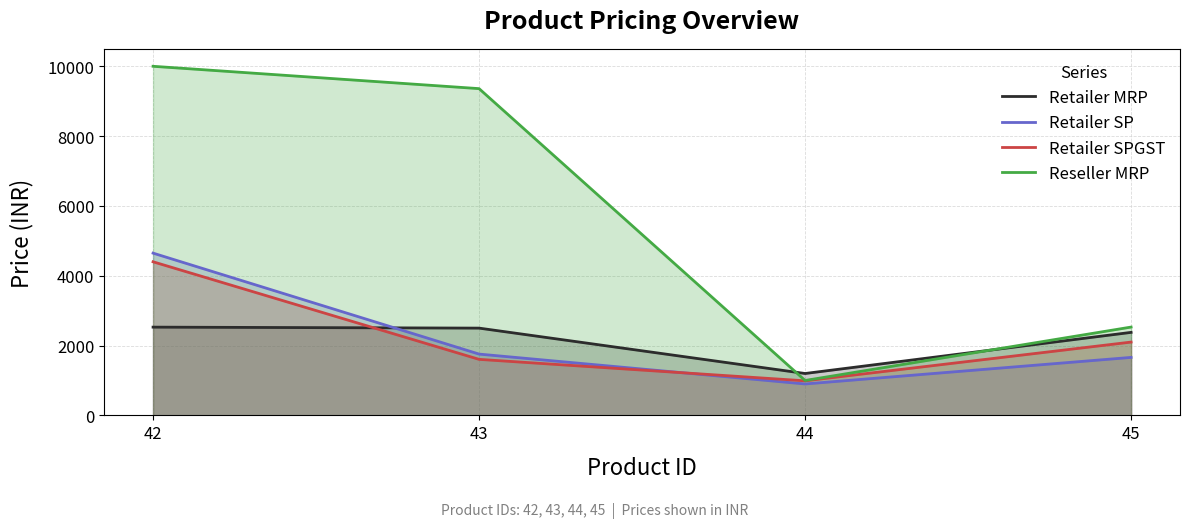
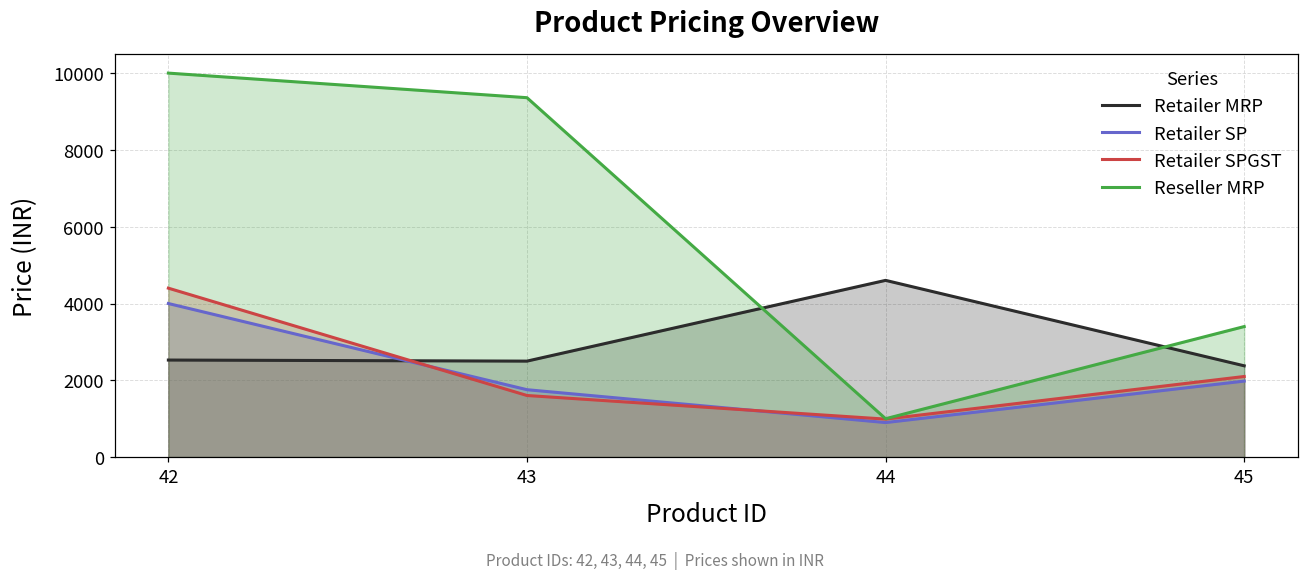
Retailer SP, 42: 4600 -> 4000
Retailer MRP, 44: 1200 -> 4600
Retailer SP, 45: 1700 -> 2000
Reseller MRP, 45: 2500 -> 3400
